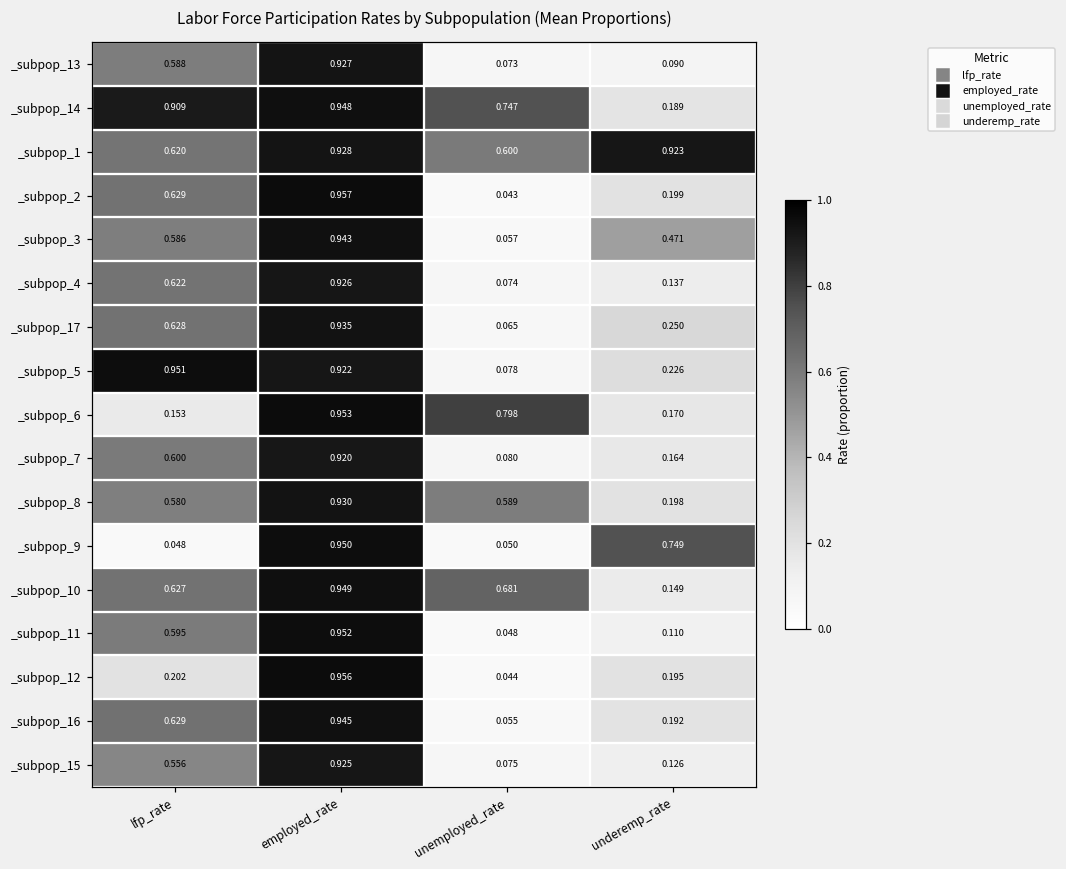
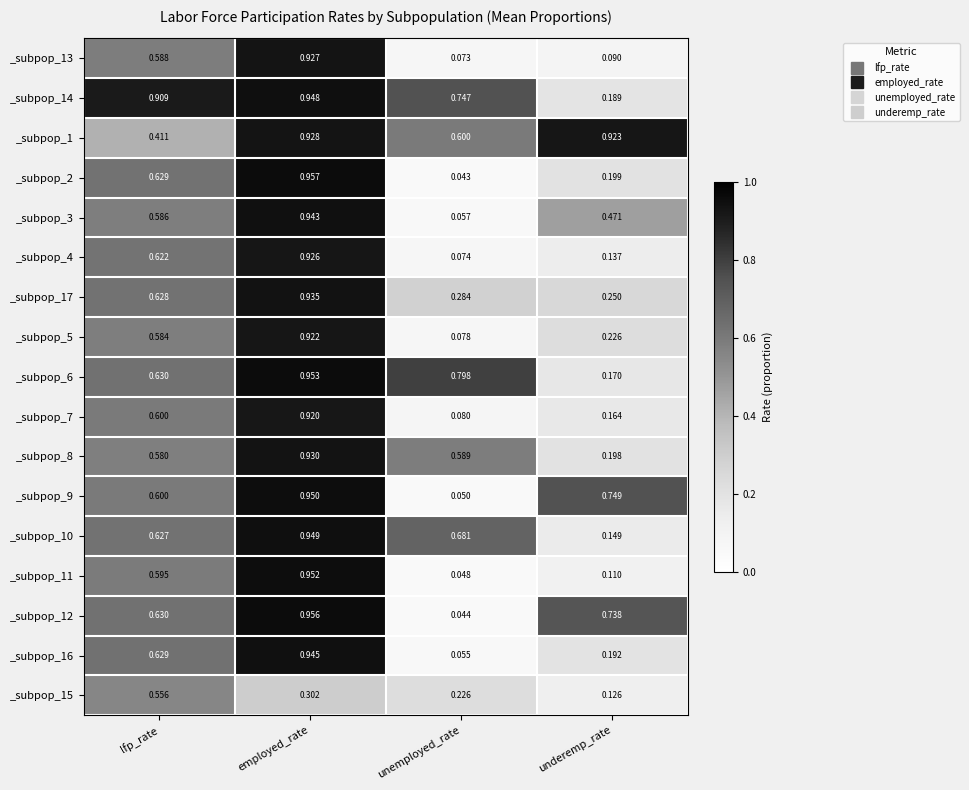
_subpop_1, lfp_rate: 0.620 -> 0.411
_subpop_17, unemployed_rate: 0.065 -> 0.284
_subpop_5, lfp_rate: 0.951 -> 0.584
_subpop_6, lfp_rate: 0.153 -> 0.630
_subpop_9, lfp_rate: 0.048 -> 0.600
_subpop_12, lfp_rate: 0.202 -> 0.630
_subpop_12, underemp_rate: 0.195 -> 0.738
_subpop_15, employed_rate: 0.925 -> 0.302
_subpop_15, unemployed_rate: 0.075 -> 0.226
